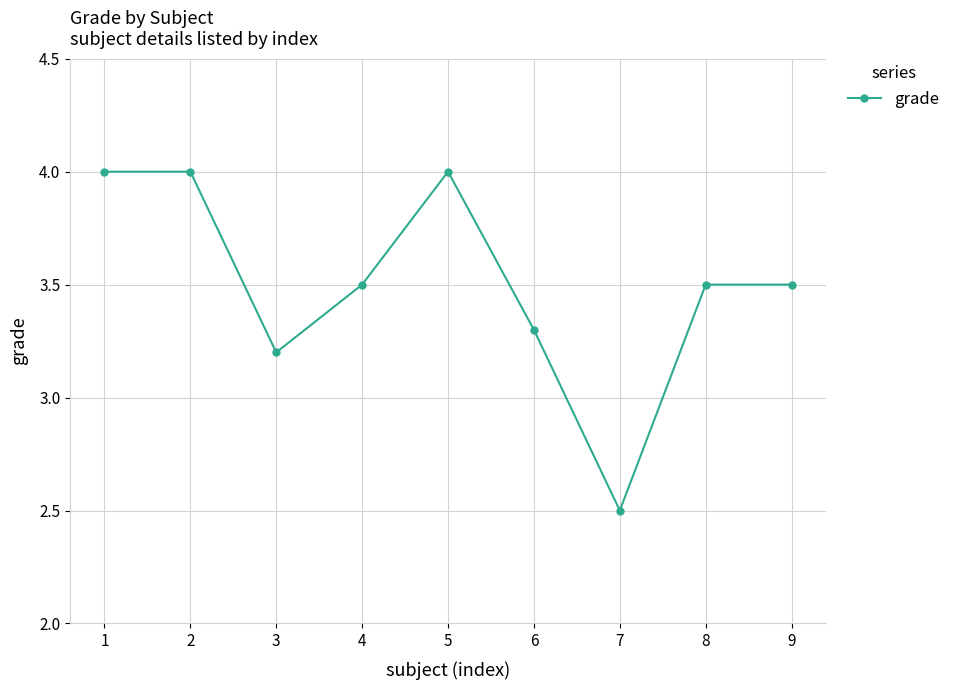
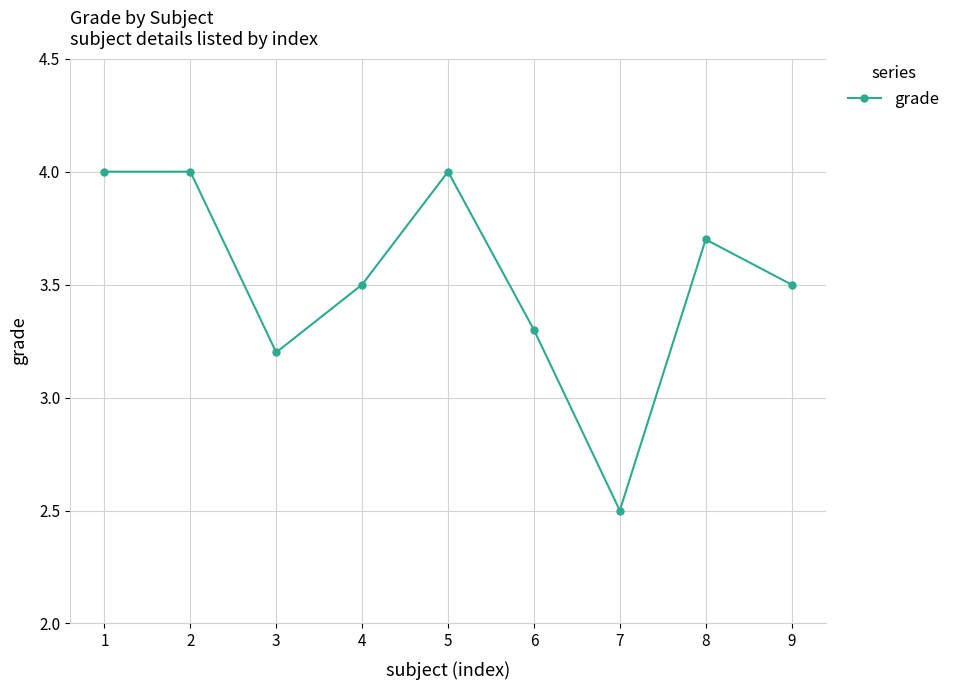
8: 3.5 -> 3.7
